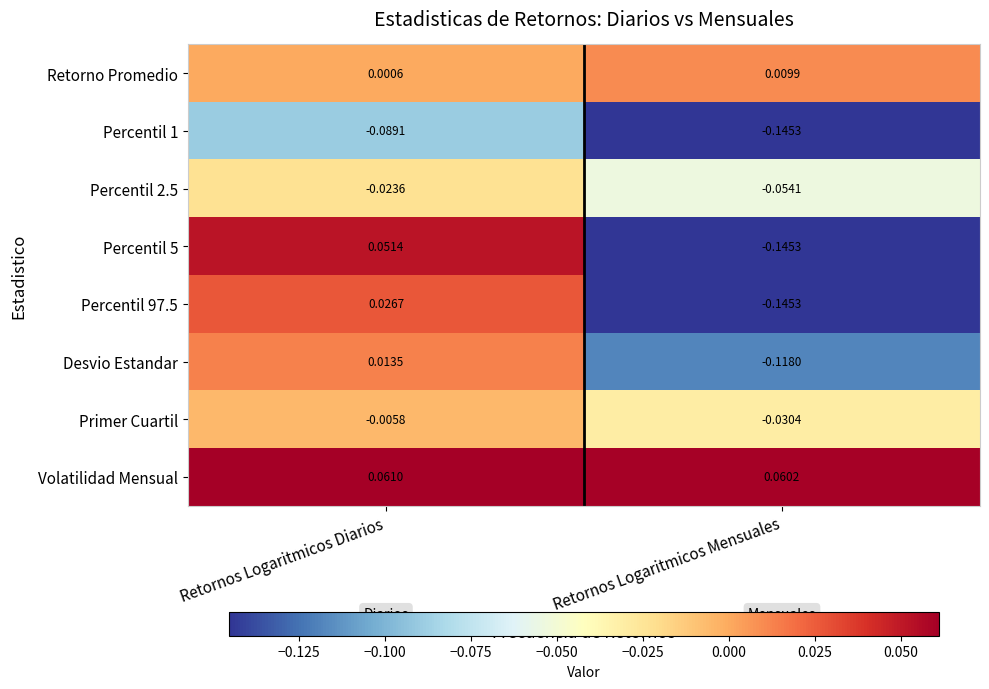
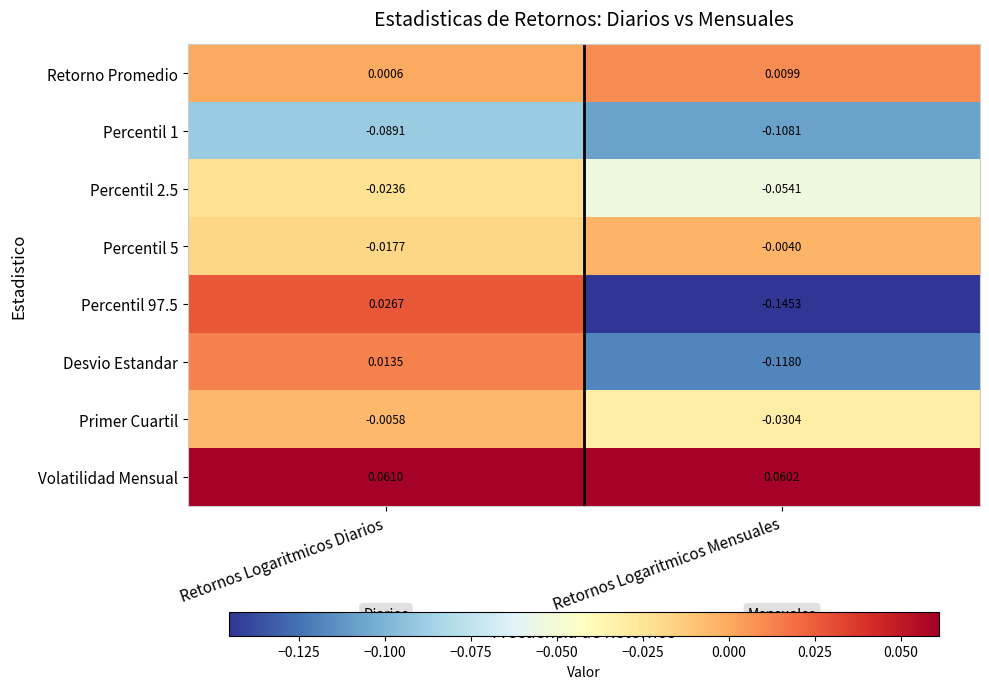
Percentil 1, Retornos Logaritmicos Mensuales: -0.1453 -> -0.1081
Percentil 5, Retornos Logaritmicos Diarios: 0.0514 -> -0.0177
Percentil 5, Retornos Logaritmicos Mensuales: -0.1453 -> -0.0040
